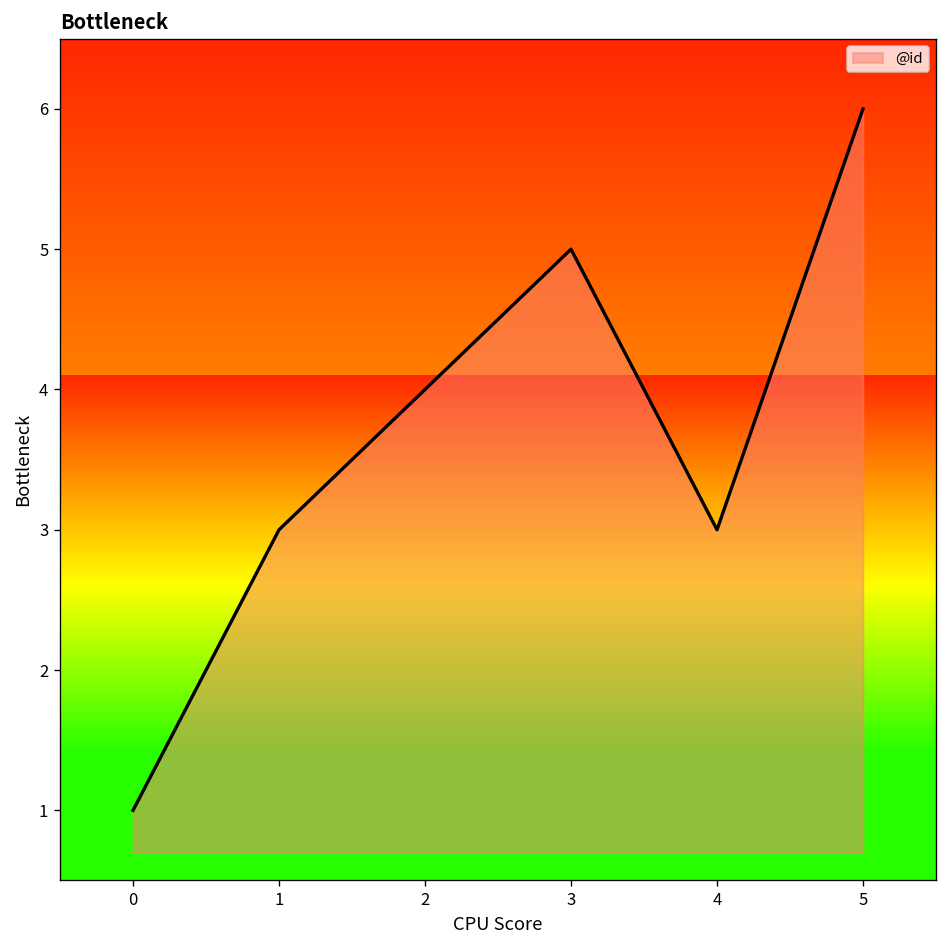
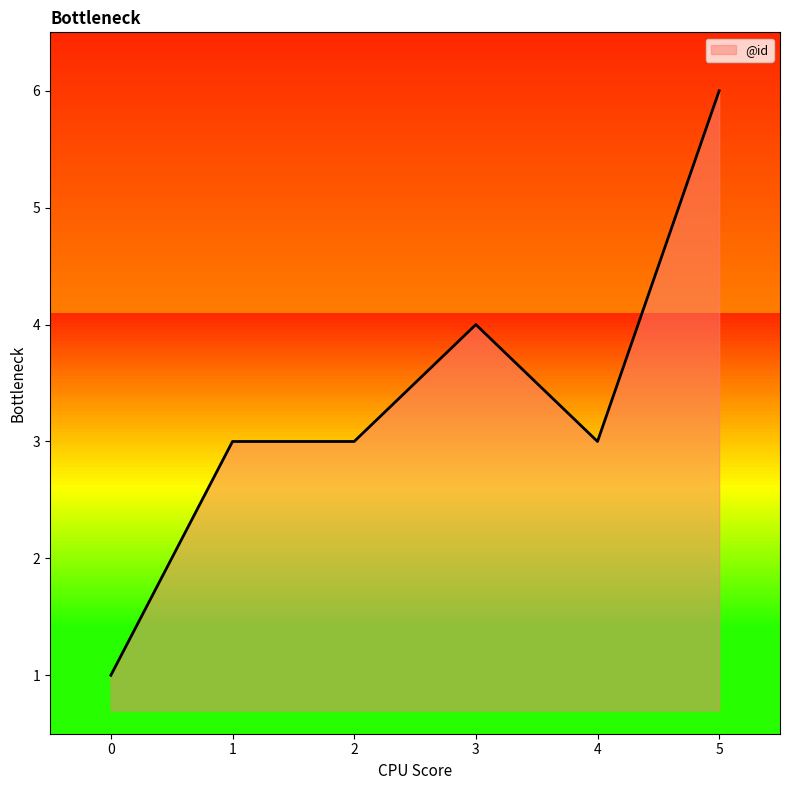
2: 4 -> 3
3: 5 -> 4
